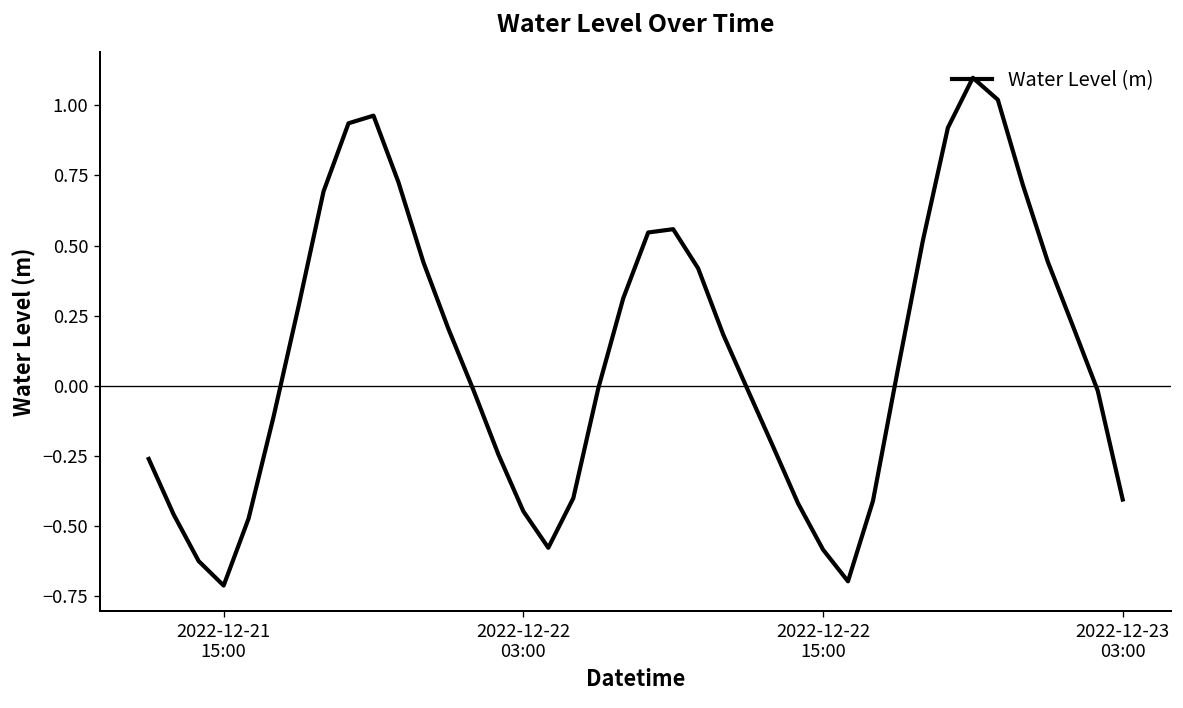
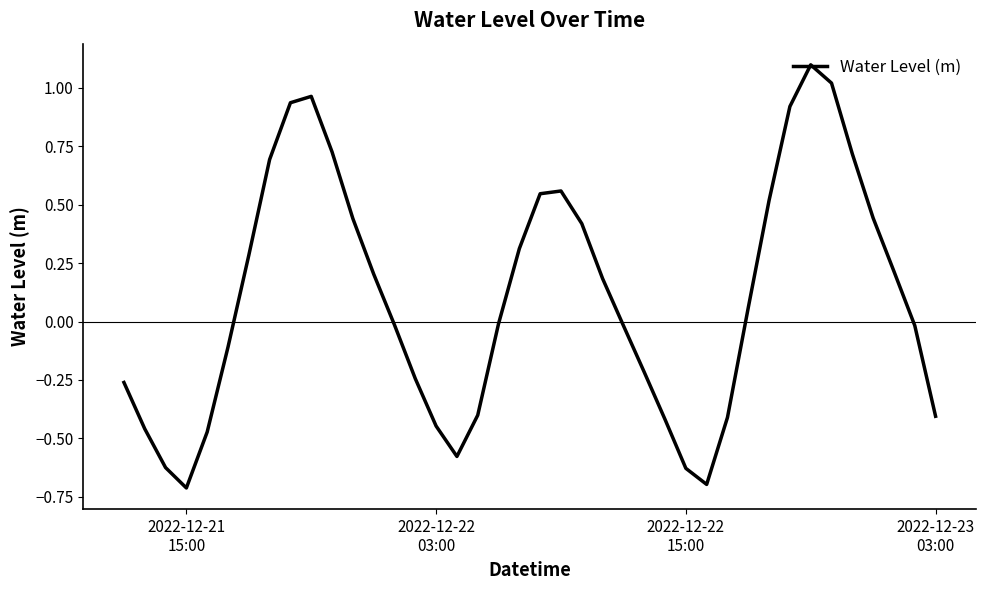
2022-12-22 15:00: -0.58 -> -0.63
